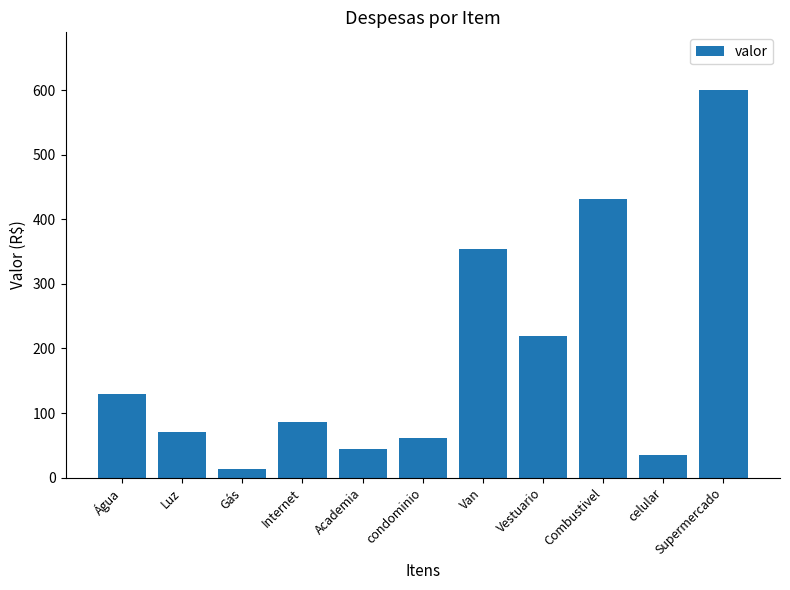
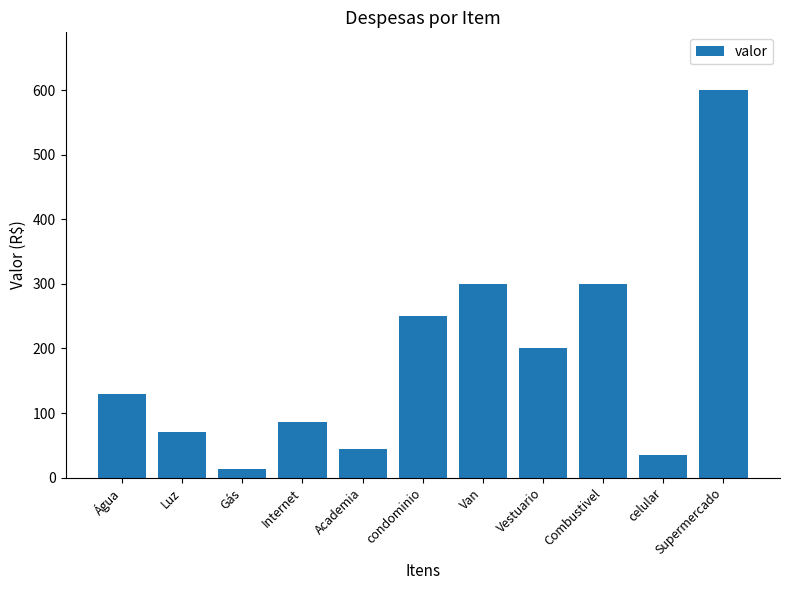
condominio: 60 -> 250
Van: 350 -> 300
Vestuario: 220 -> 200
Combustivel: 430 -> 300
